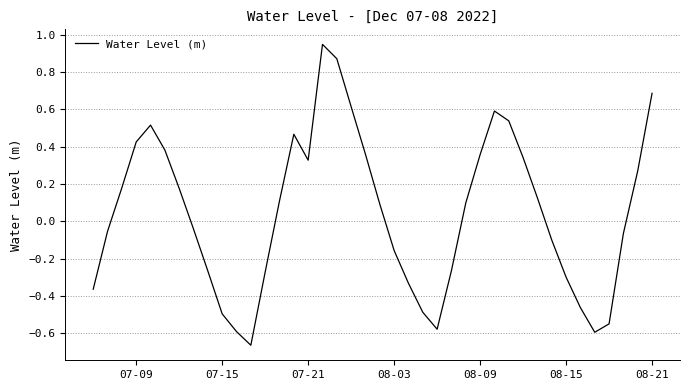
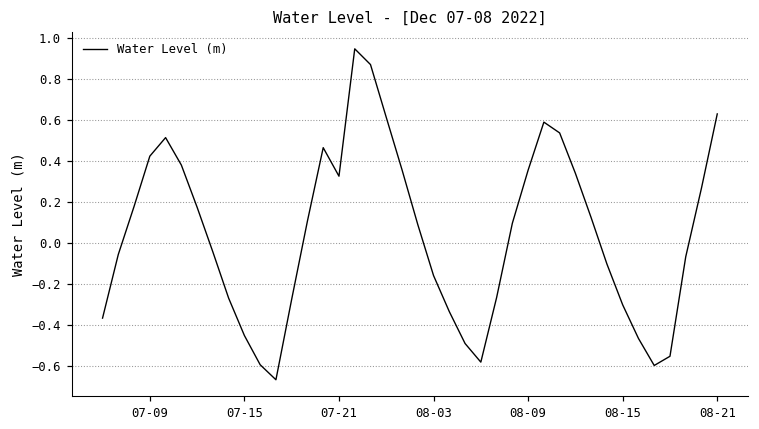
07-15: -0.50 -> -0.45
08-21: 0.69 -> 0.63
